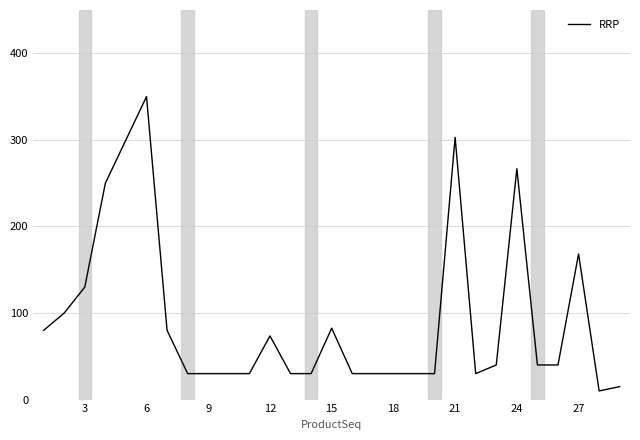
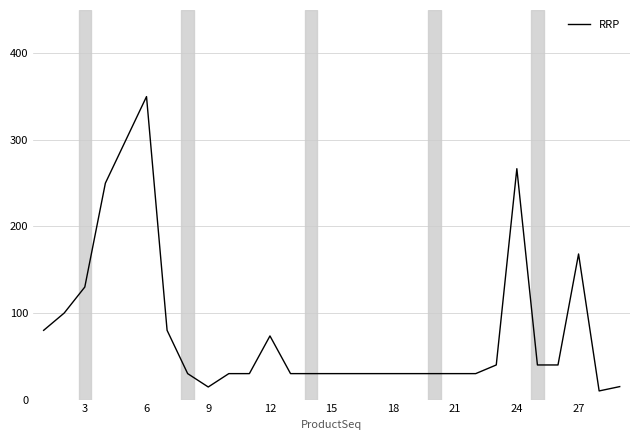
9: 30 -> 10
15: 80 -> 30
21: 300 -> 30
